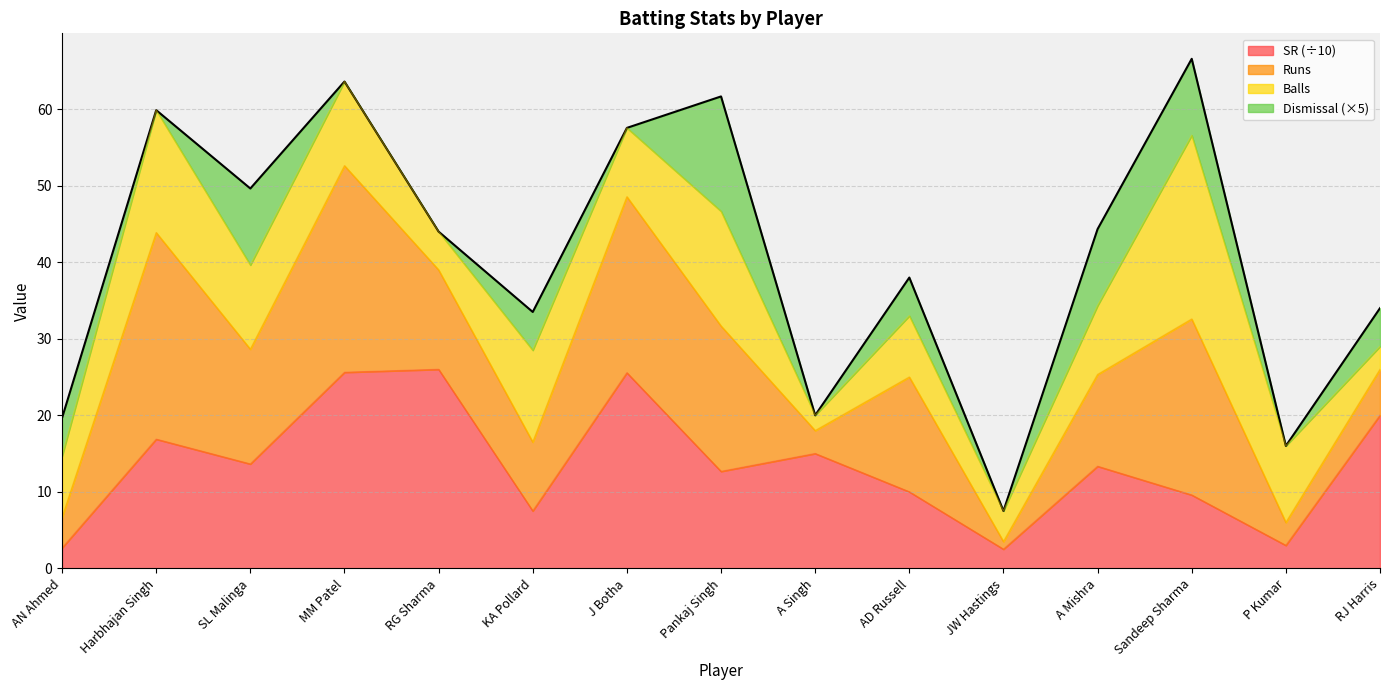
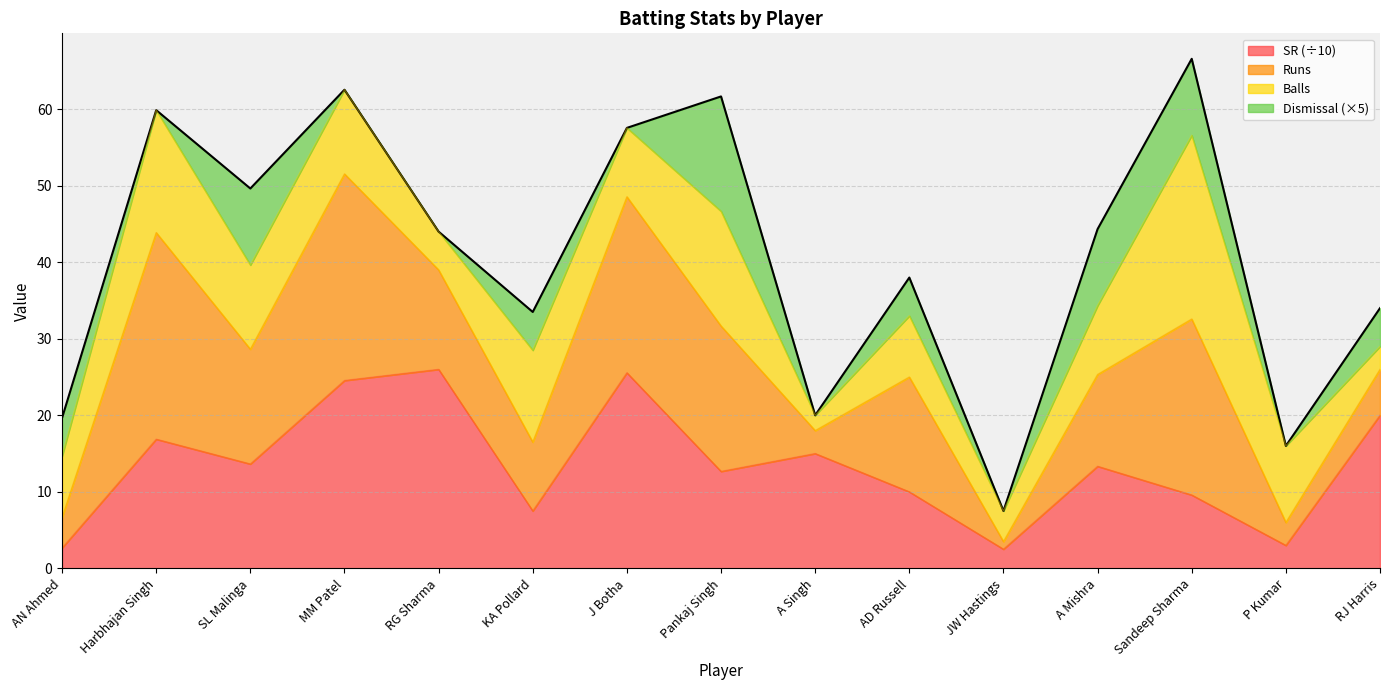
SR (÷10), MM Patel: 26 -> 25
